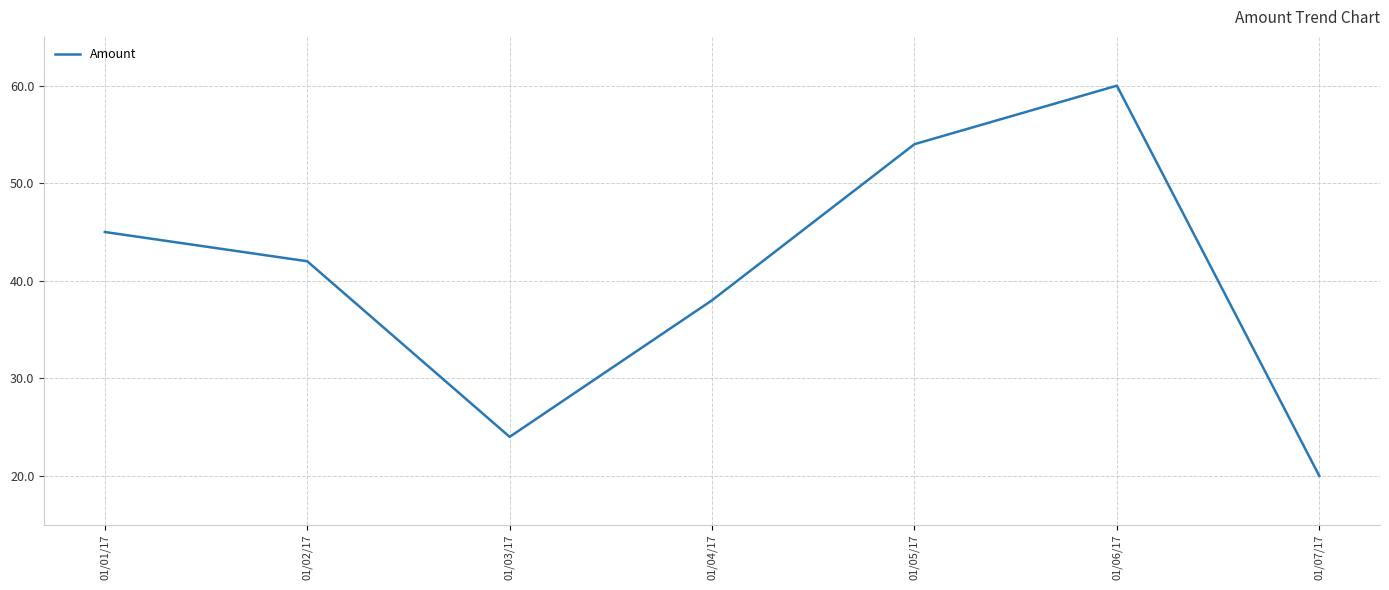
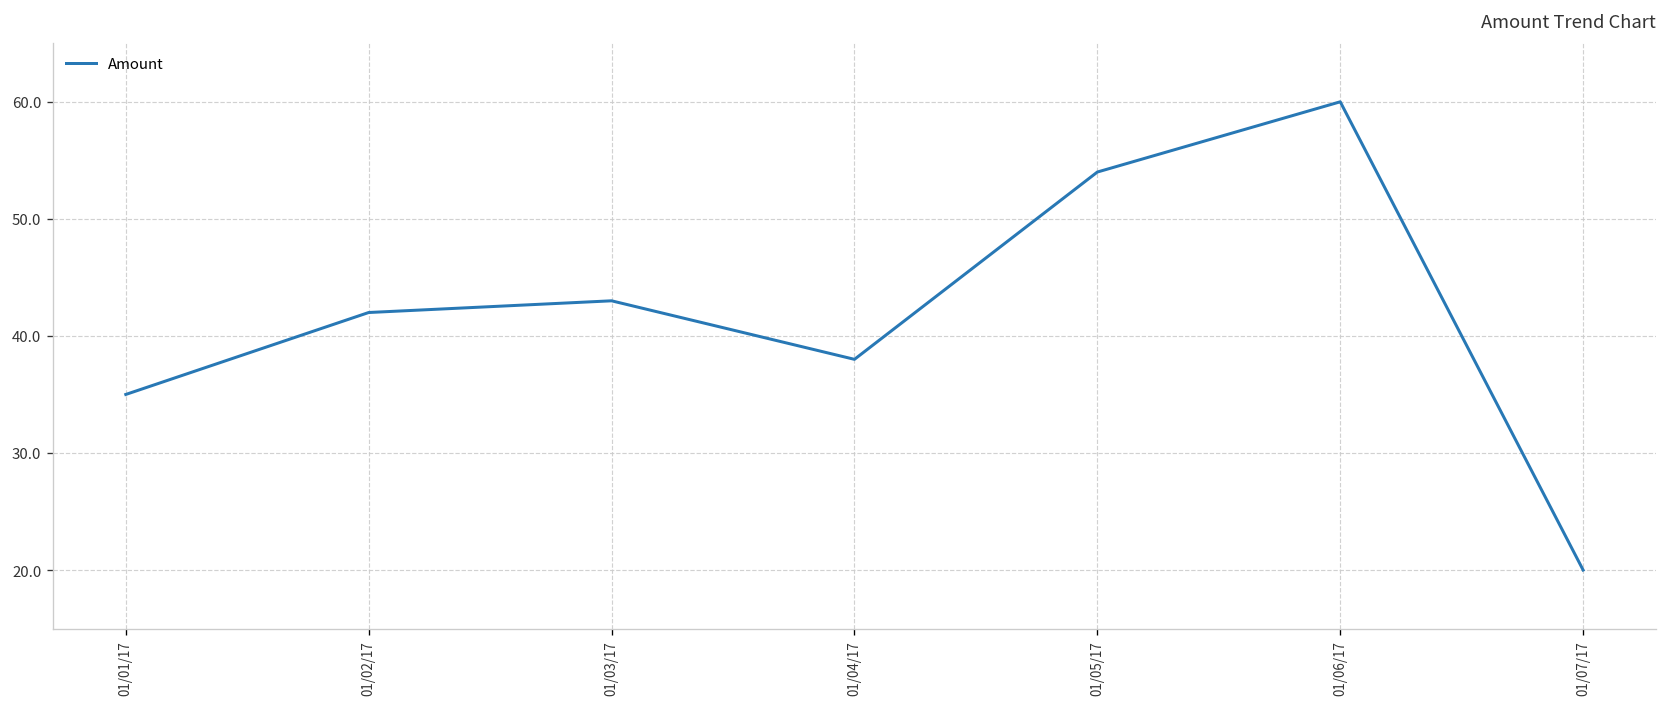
01/01/17: 45 -> 35
01/03/17: 24 -> 43
